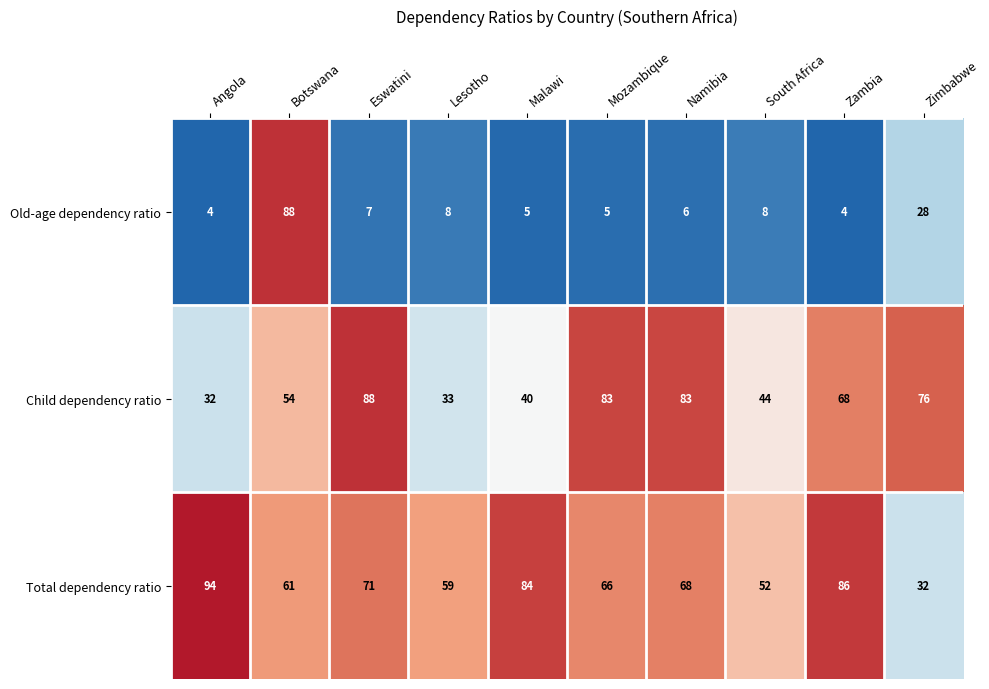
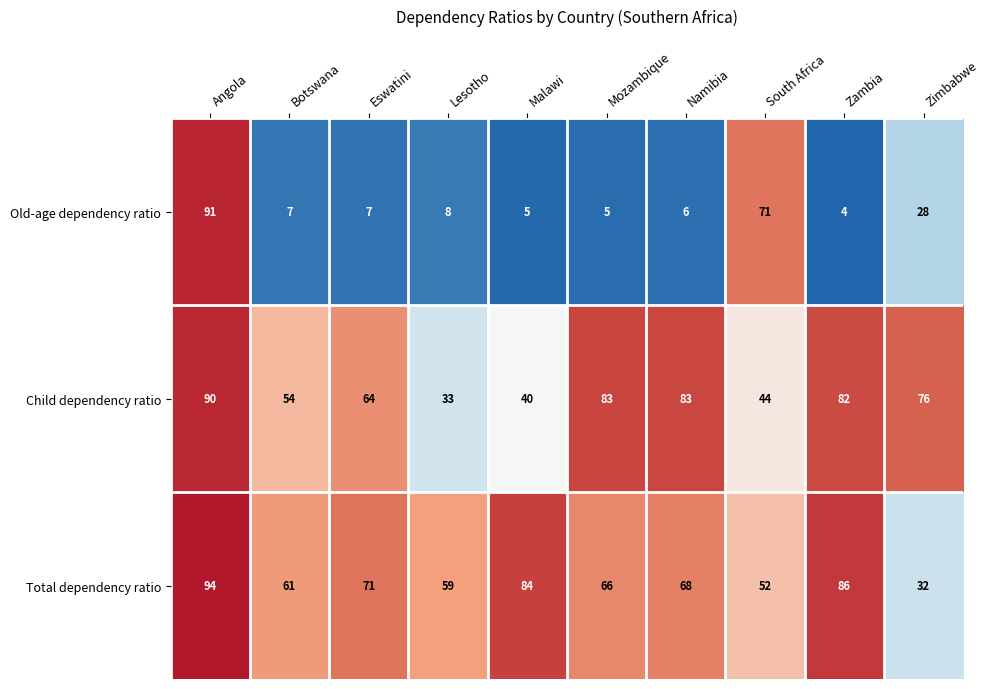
Old-age dependency ratio, Angola: 4 -> 91
Old-age dependency ratio, Botswana: 88 -> 7
Old-age dependency ratio, South Africa: 8 -> 71
Child dependency ratio, Angola: 32 -> 90
Child dependency ratio, Eswatini: 88 -> 64
Child dependency ratio, Zambia: 68 -> 82
